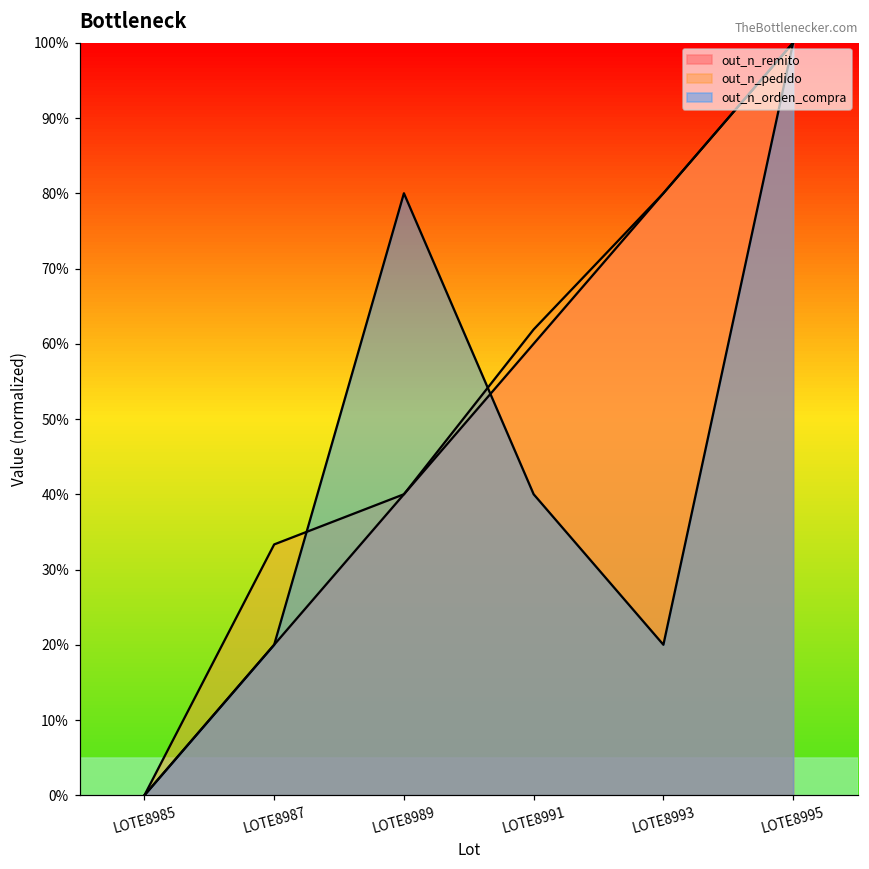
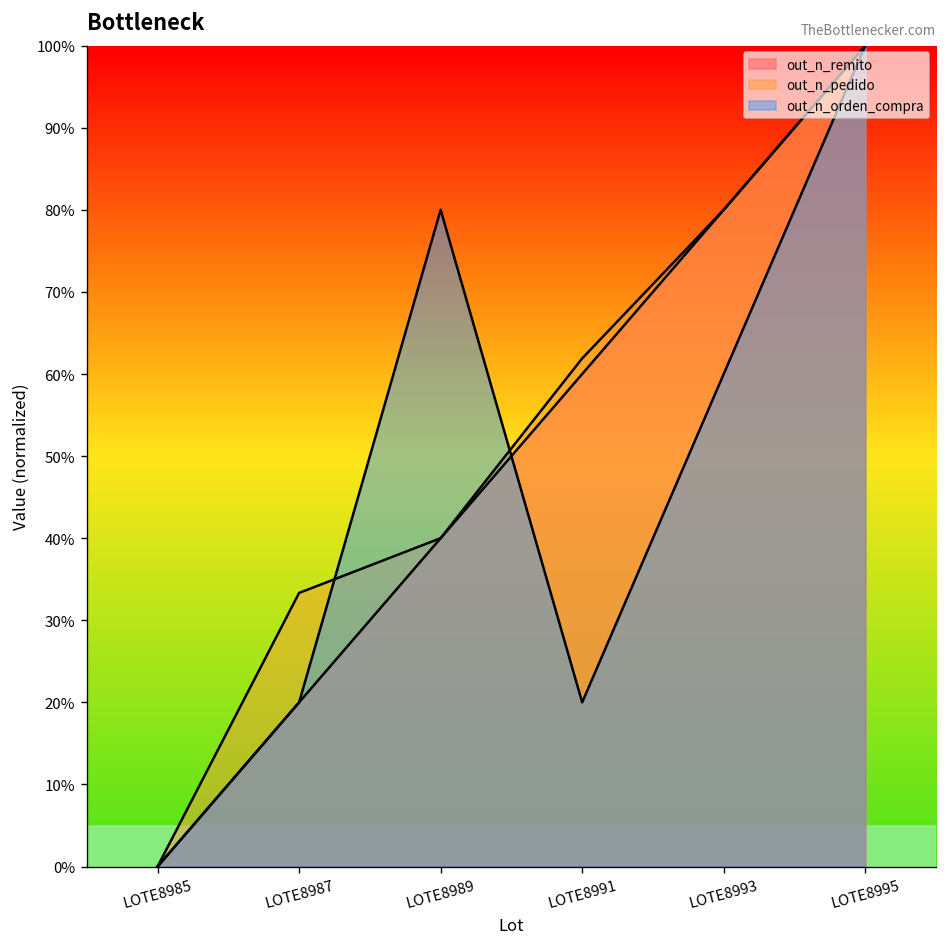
out_n_orden_compra, LOTE8991: 40% -> 20%
out_n_orden_compra, LOTE8993: 20% -> 60%
